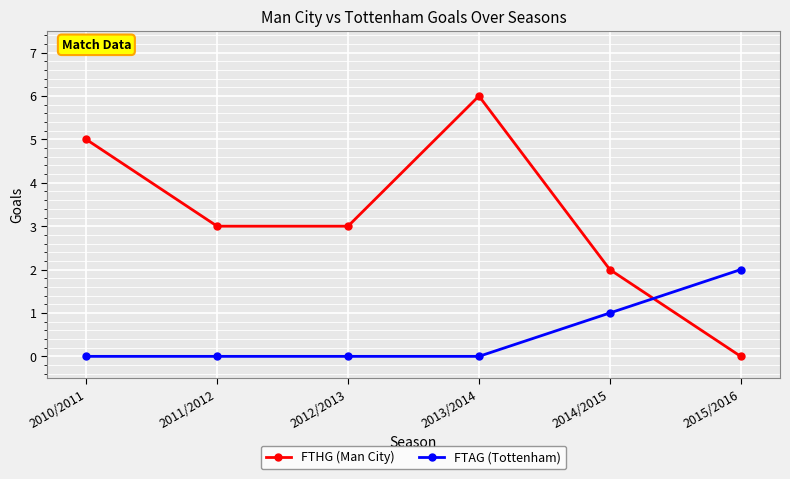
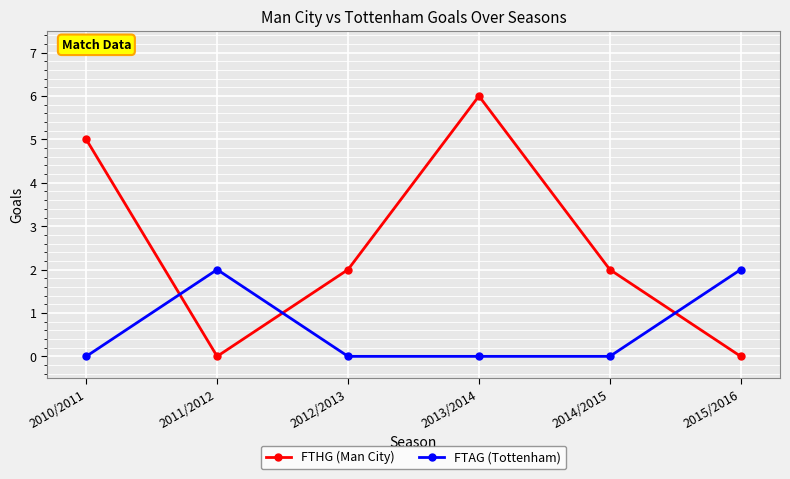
FTHG (Man City), 2011/2012: 3 -> 0
FTAG (Tottenham), 2011/2012: 0 -> 2
FTHG (Man City), 2012/2013: 3 -> 2
FTAG (Tottenham), 2014/2015: 1 -> 0
